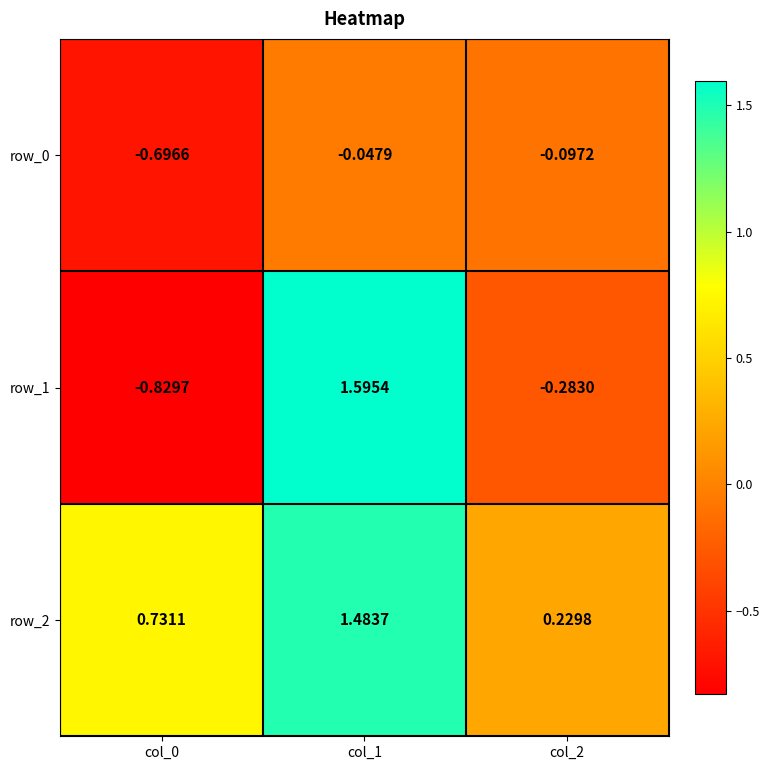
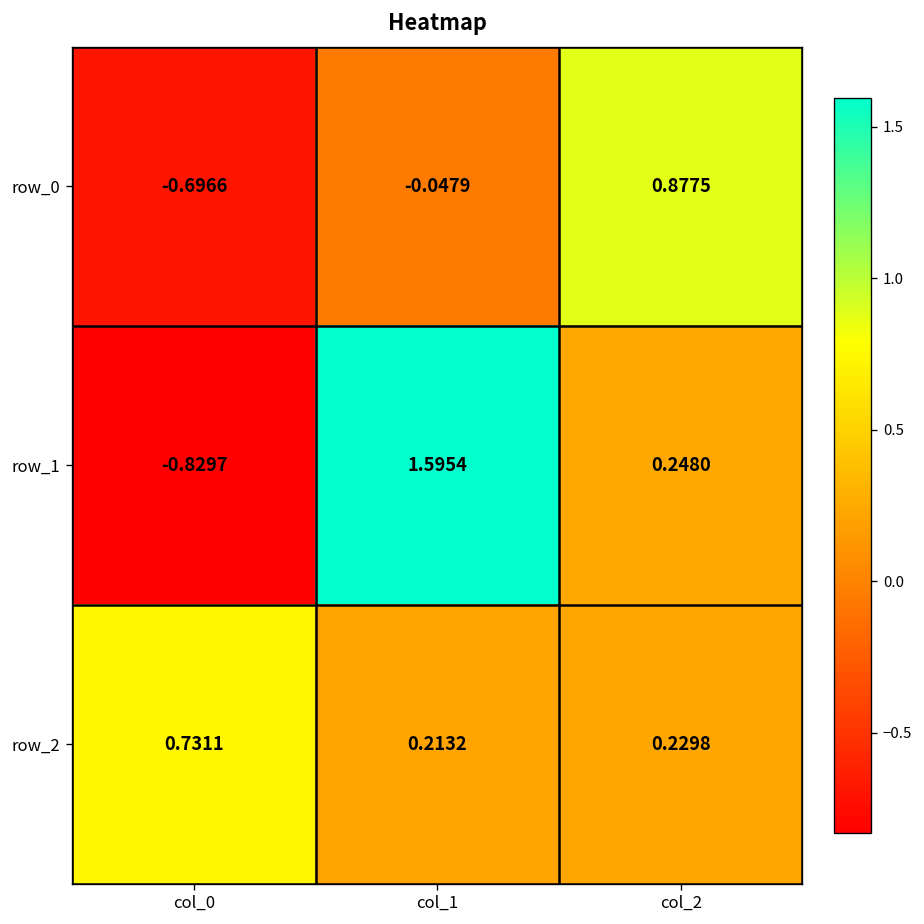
row_0, col_2: -0.0972 -> 0.8775
row_1, col_2: -0.2830 -> 0.2480
row_2, col_1: 1.4837 -> 0.2132
